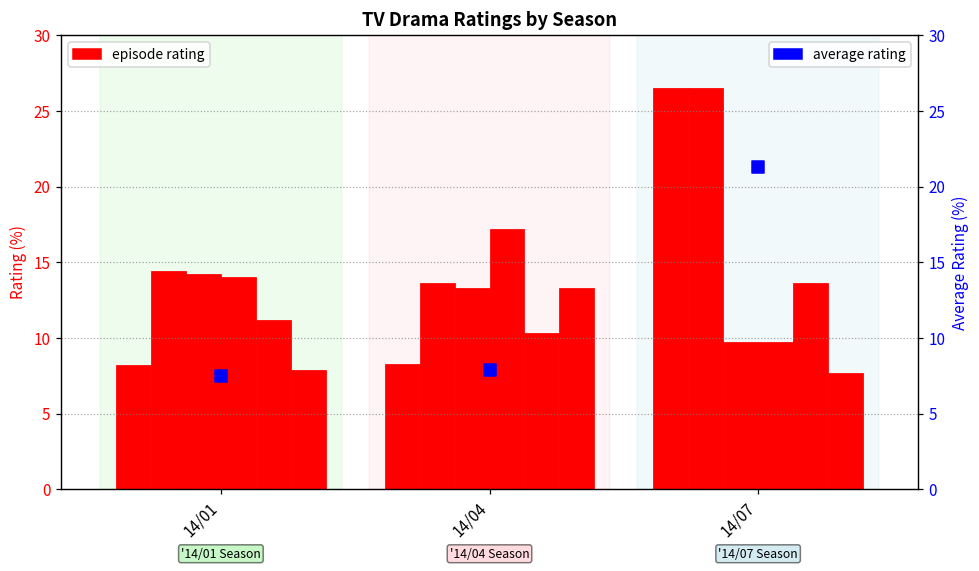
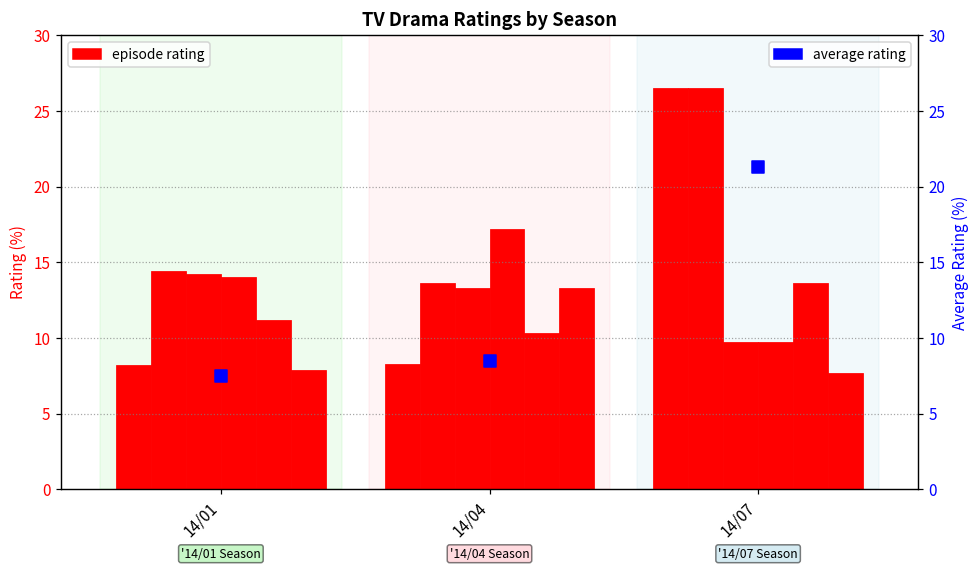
average rating, 14/04: 7.9 -> 8.5
